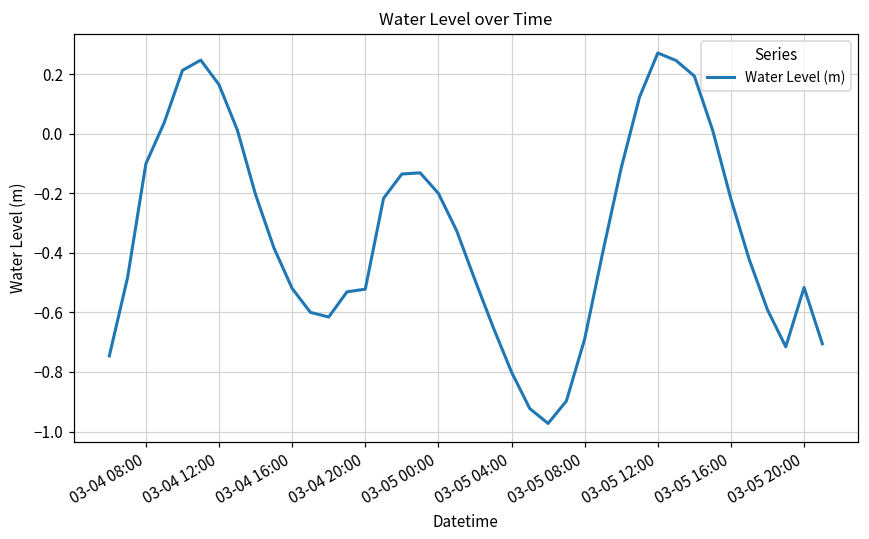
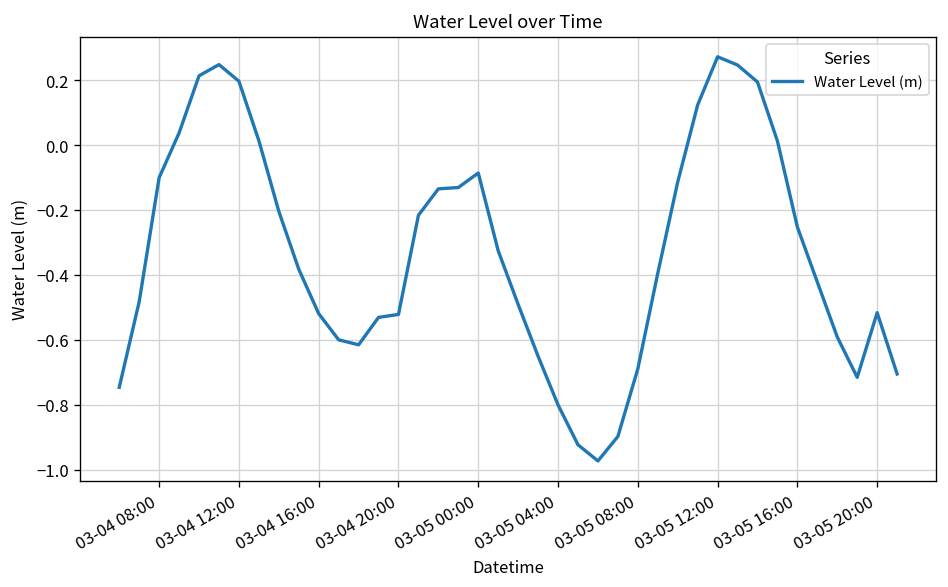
03-04 12:00: 0.17 -> 0.20
03-05 00:00: -0.20 -> -0.09
03-05 16:00: -0.22 -> -0.25
